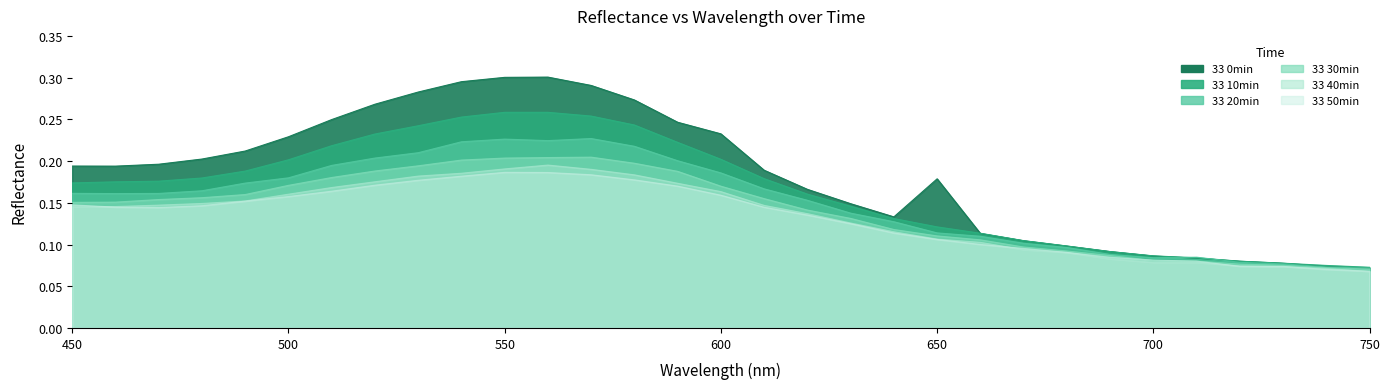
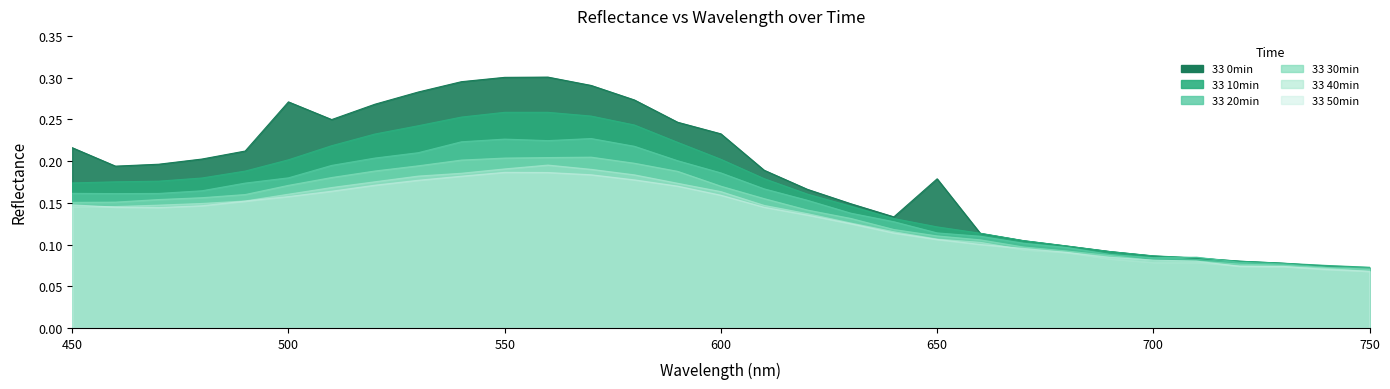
33 0min, 450: 0.19 -> 0.22
33 0min, 500: 0.23 -> 0.27
